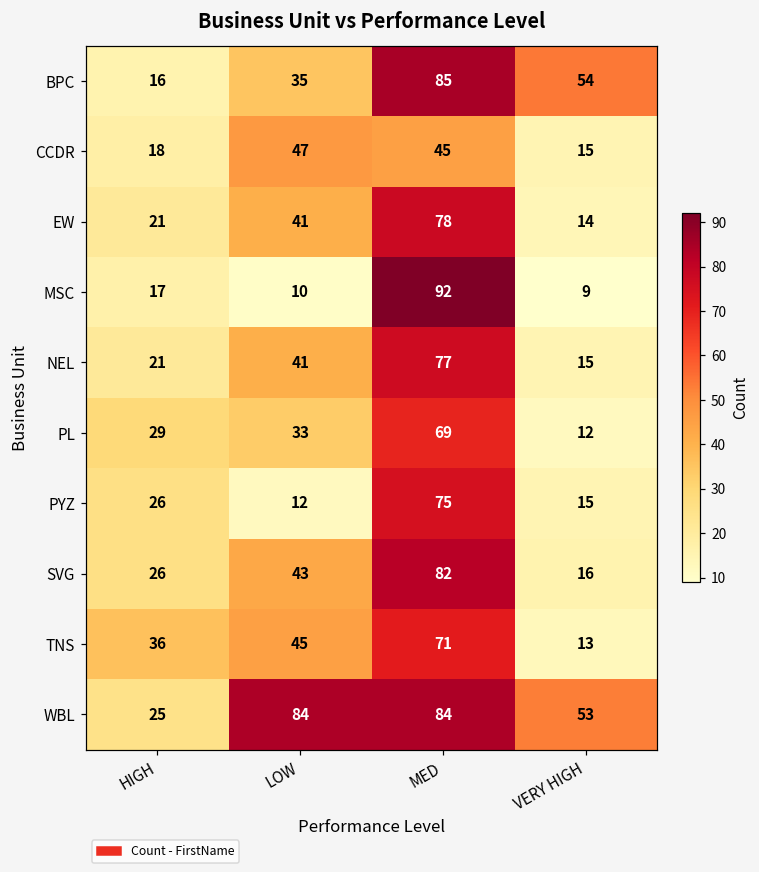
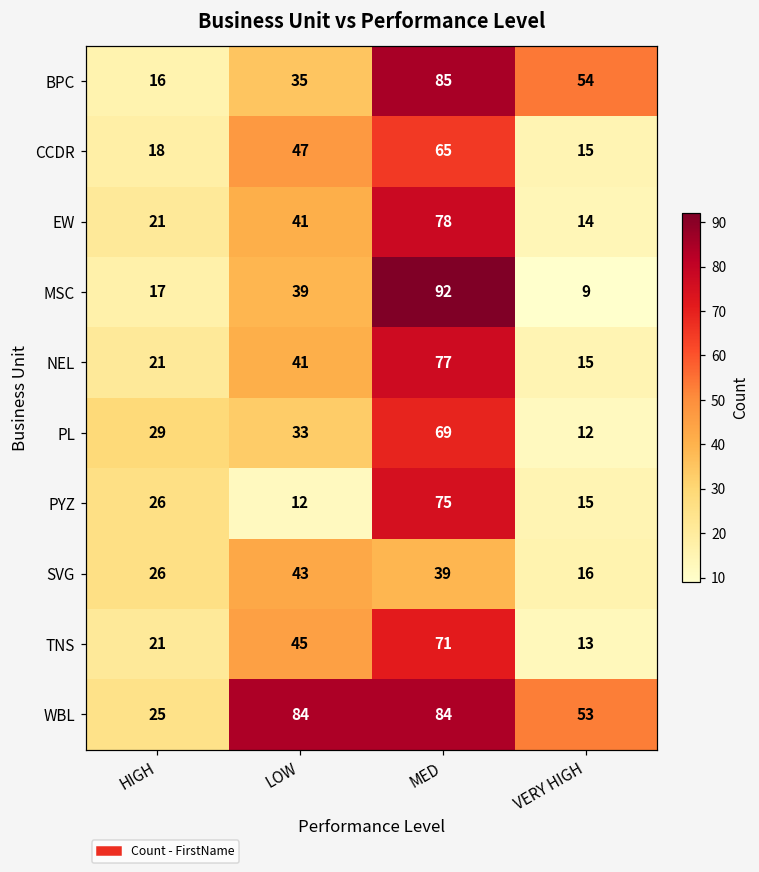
CCDR, MED: 45 -> 65
MSC, LOW: 10 -> 39
SVG, MED: 82 -> 39
TNS, HIGH: 36 -> 21
